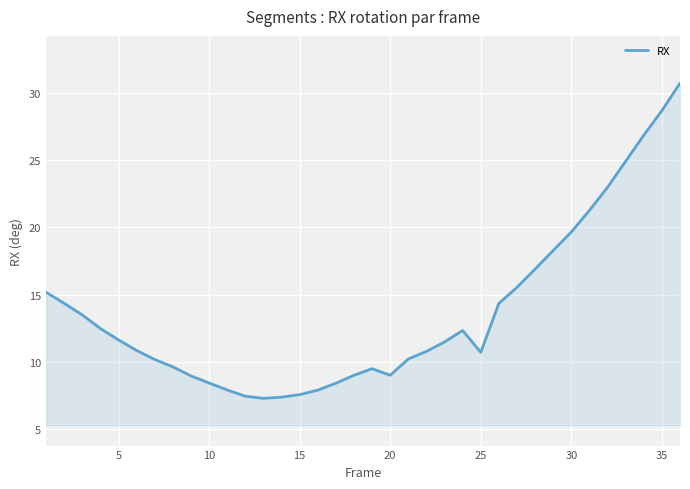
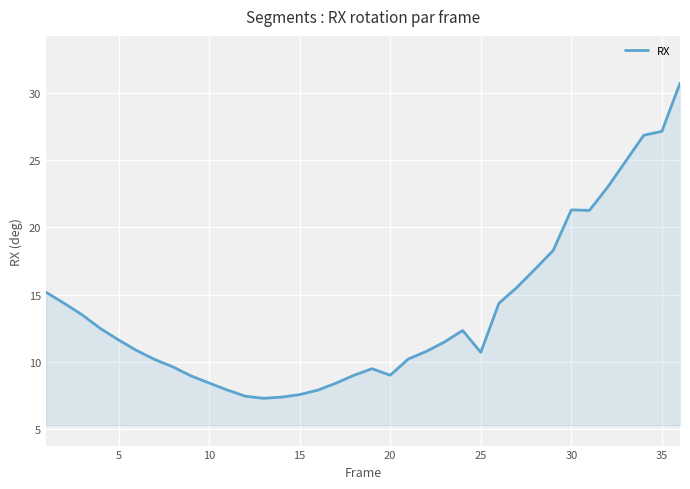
30: 19.7 -> 21.3
35: 28.7 -> 27.1
